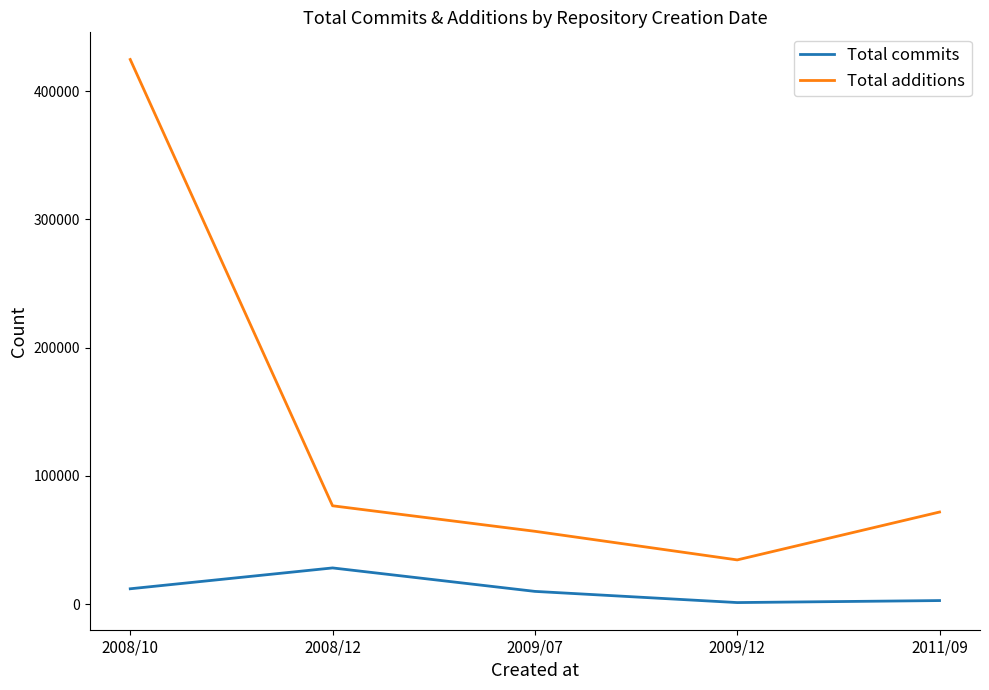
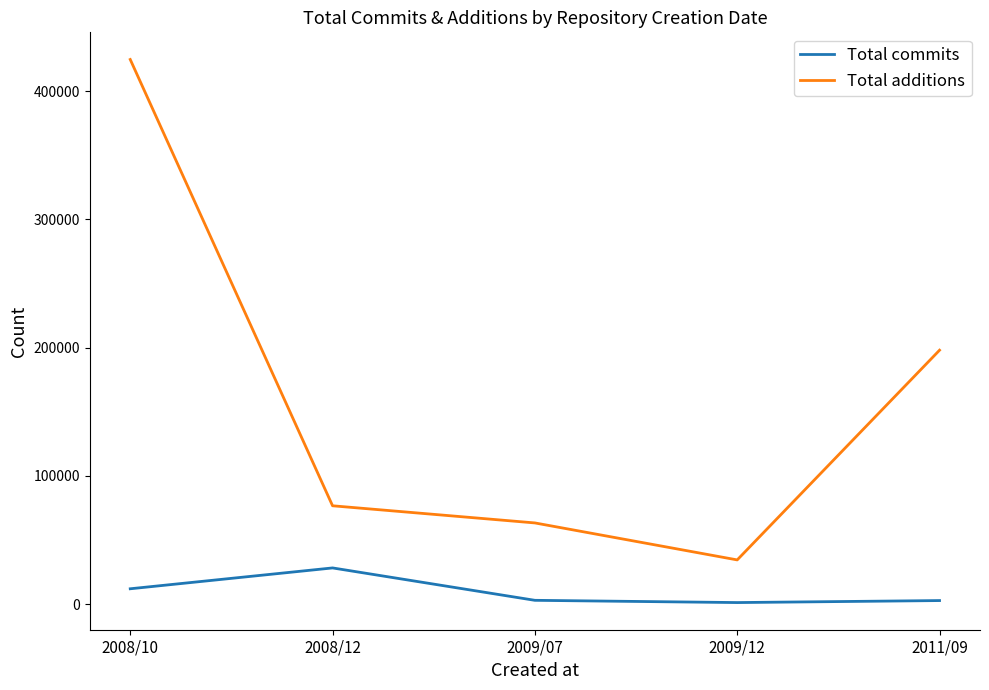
Total commits, 2009/07: 10000 -> 3000
Total additions, 2009/07: 57000 -> 63000
Total additions, 2011/09: 72000 -> 198000
